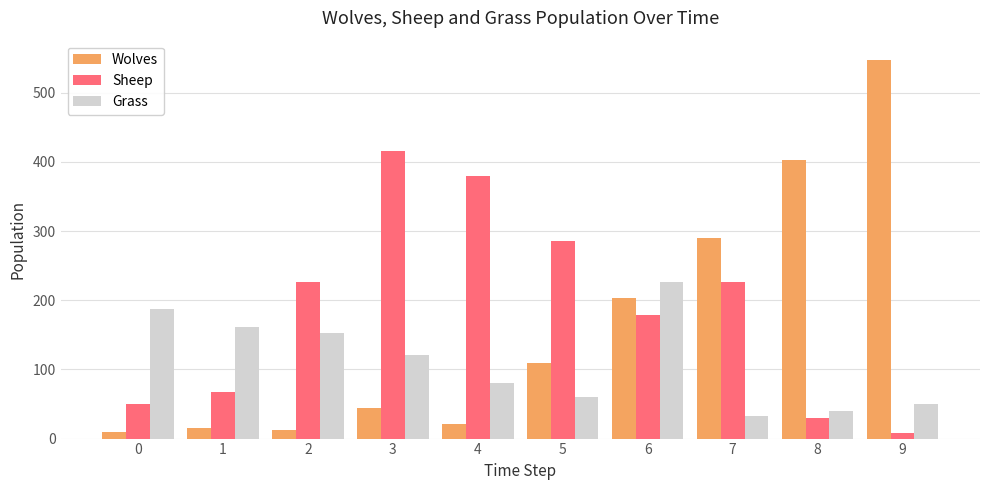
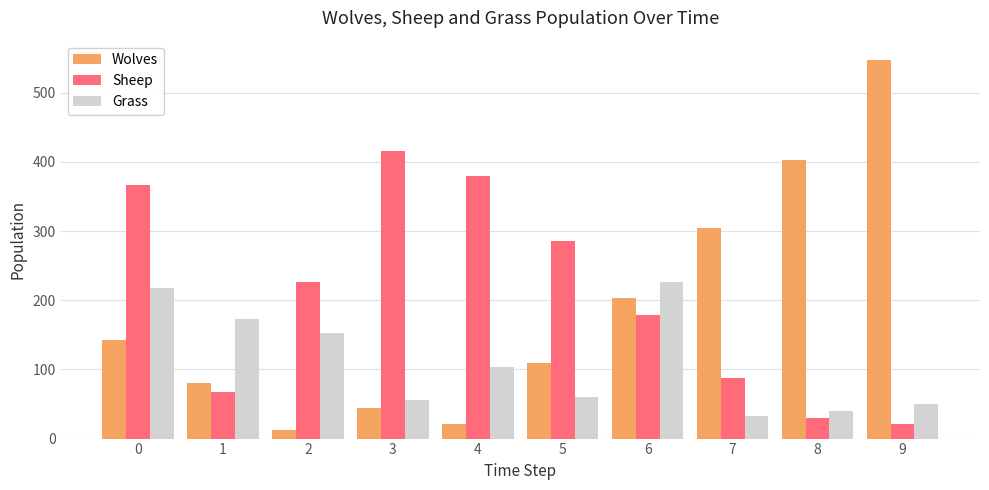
Wolves, 0: 10 -> 140
Sheep, 0: 50 -> 370
Grass, 0: 190 -> 220
Wolves, 1: 20 -> 80
Grass, 1: 160 -> 170
Grass, 3: 120 -> 60
Grass, 4: 80 -> 100
Wolves, 7: 290 -> 300
Sheep, 7: 230 -> 90
Sheep, 9: 10 -> 20
